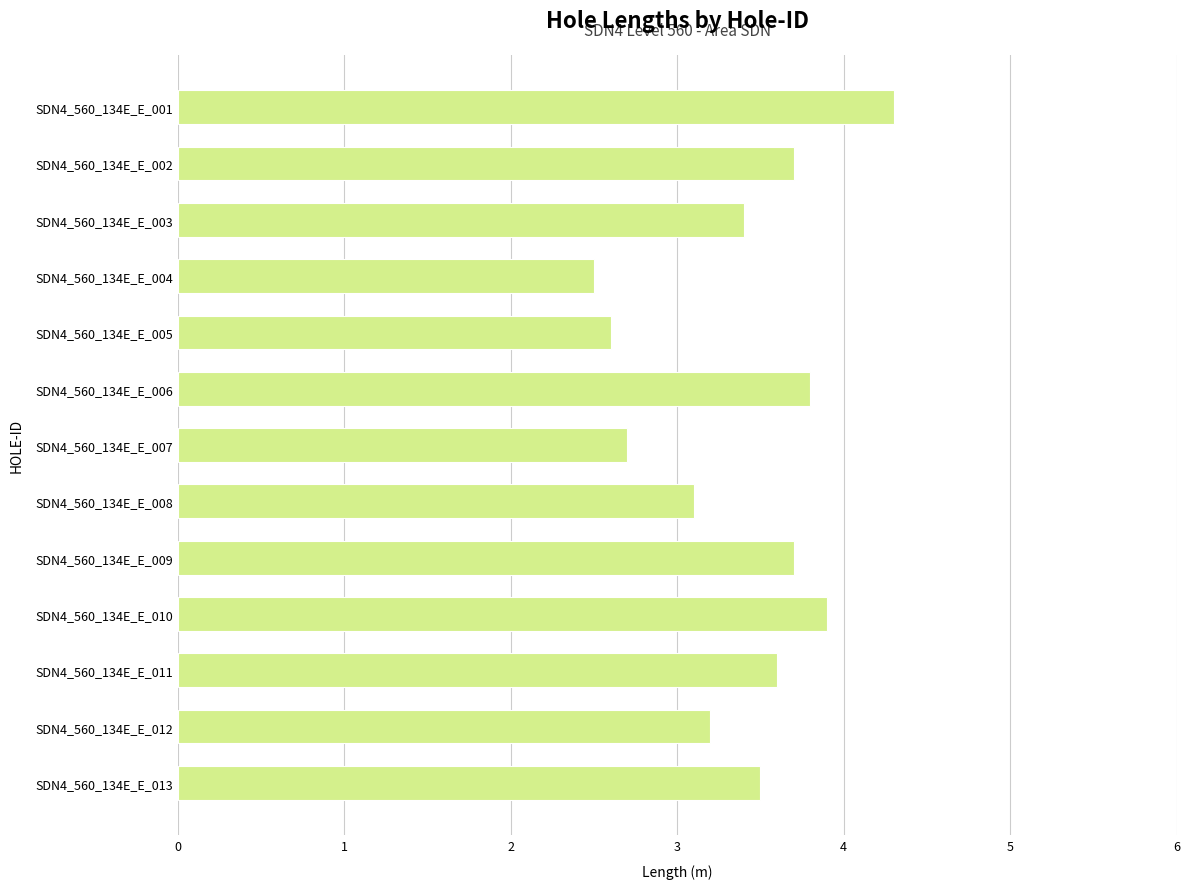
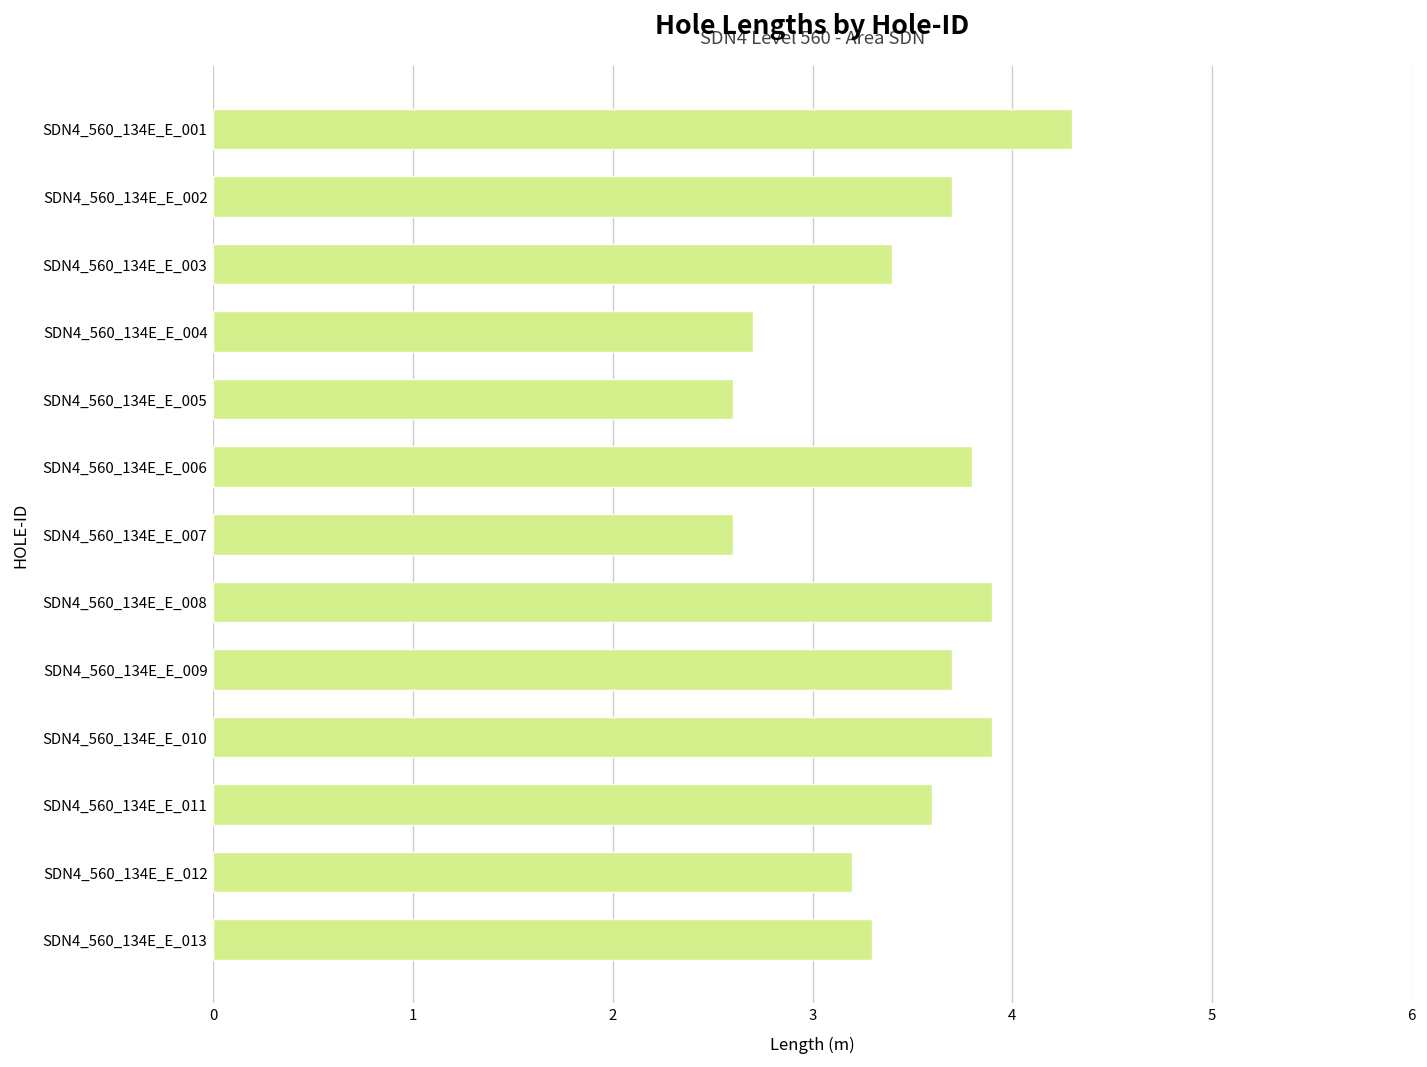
SDN4_560_134E_E_004: 2.5 -> 2.7
SDN4_560_134E_E_007: 2.7 -> 2.6
SDN4_560_134E_E_008: 3.1 -> 3.9
SDN4_560_134E_E_013: 3.5 -> 3.3
